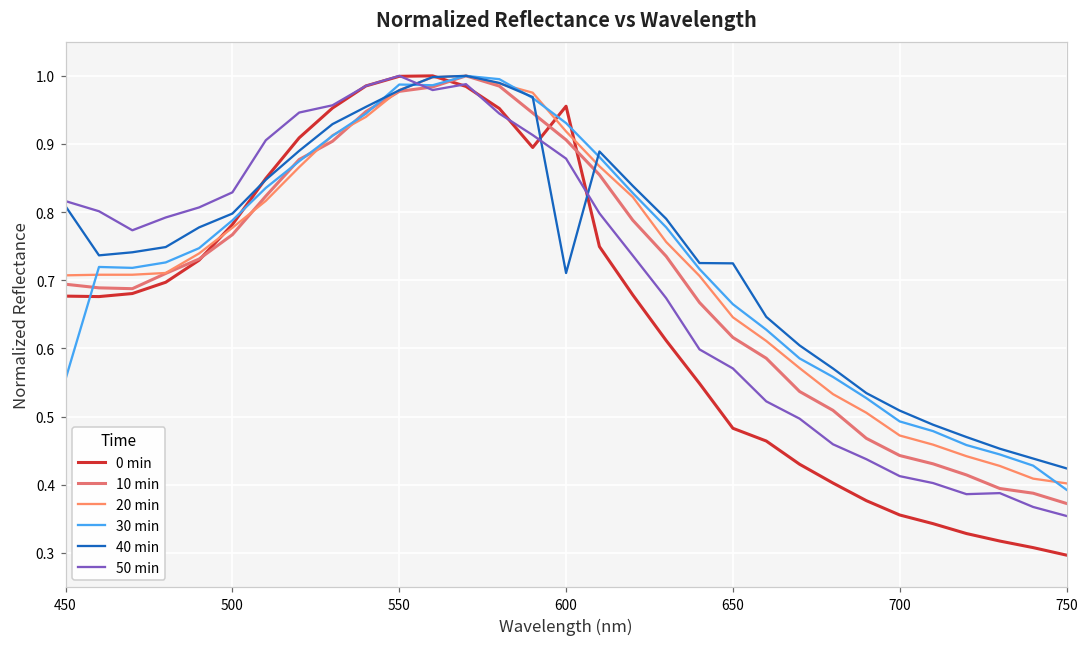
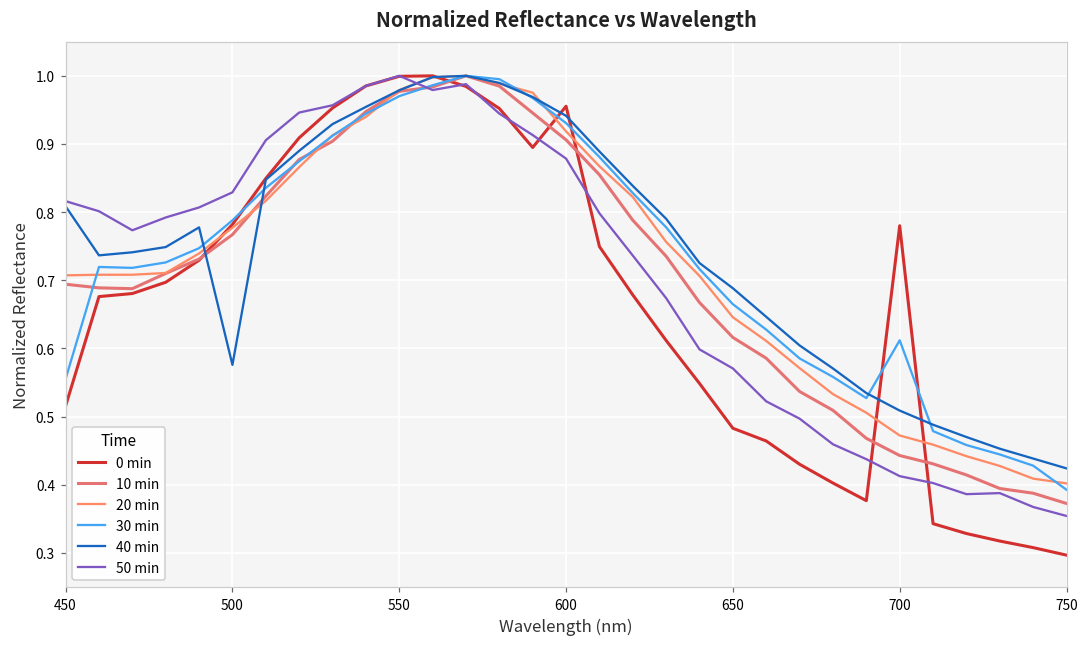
0 min, 450: 0.68 -> 0.52
40 min, 500: 0.80 -> 0.58
30 min, 550: 0.99 -> 0.97
40 min, 600: 0.71 -> 0.94
40 min, 650: 0.72 -> 0.69
0 min, 700: 0.36 -> 0.78
30 min, 700: 0.49 -> 0.61
